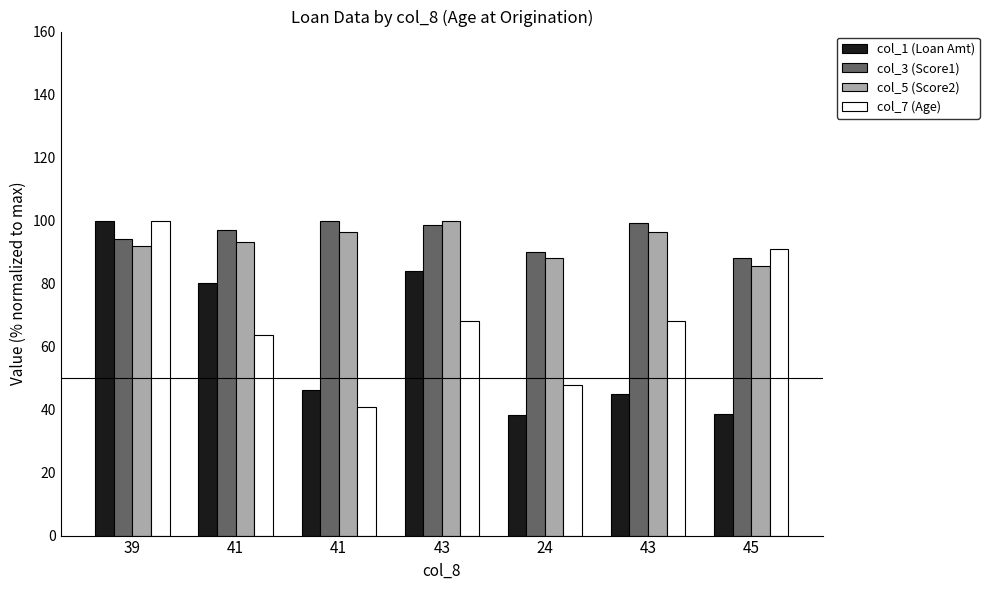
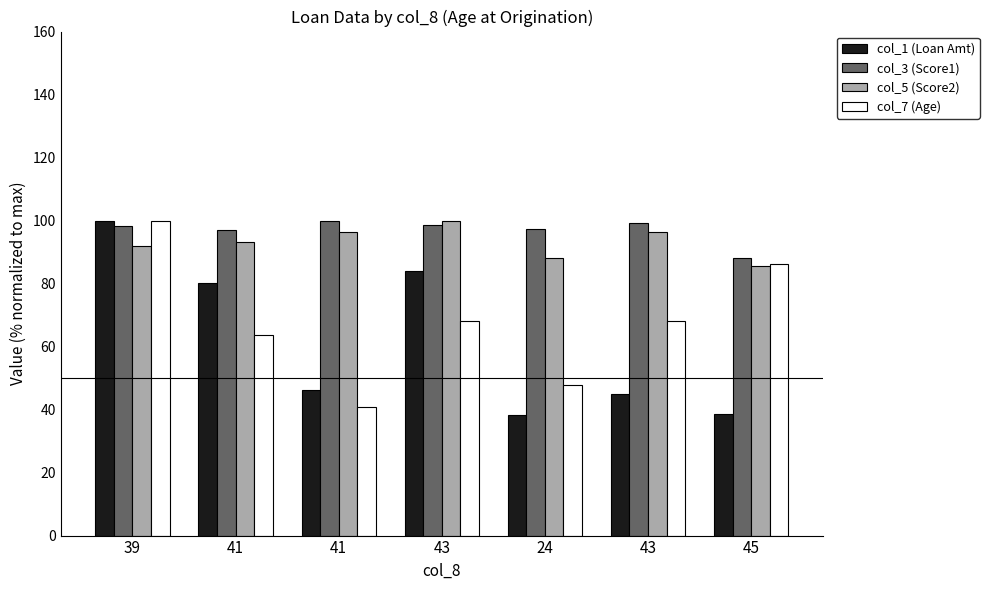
col_3 (Score1), 39: 94 -> 98
col_3 (Score1), 24: 90 -> 97
col_7 (Age), 45: 91 -> 86
